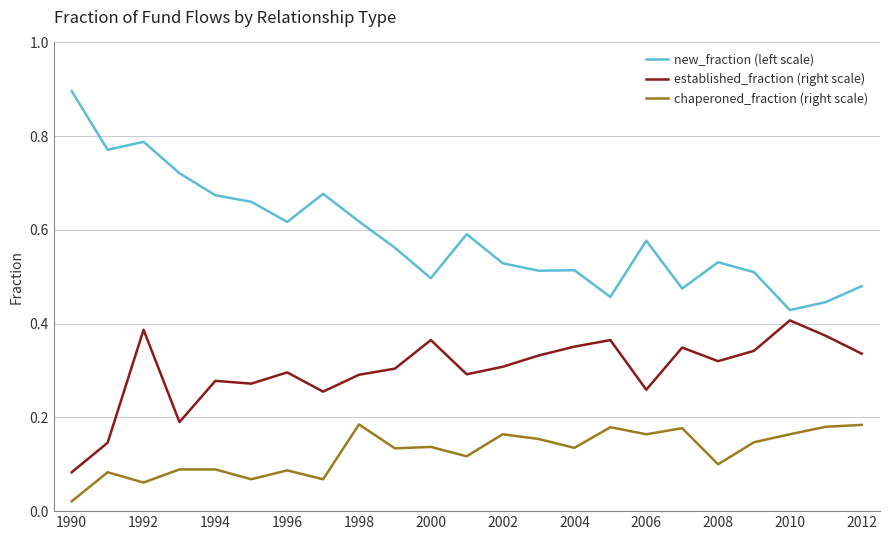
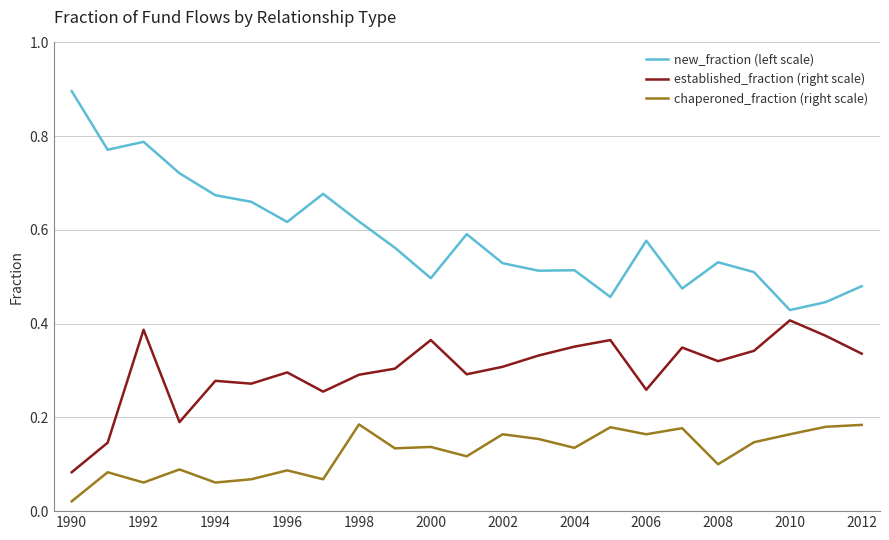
chaperoned_fraction (right scale), 1994: 0.09 -> 0.06
